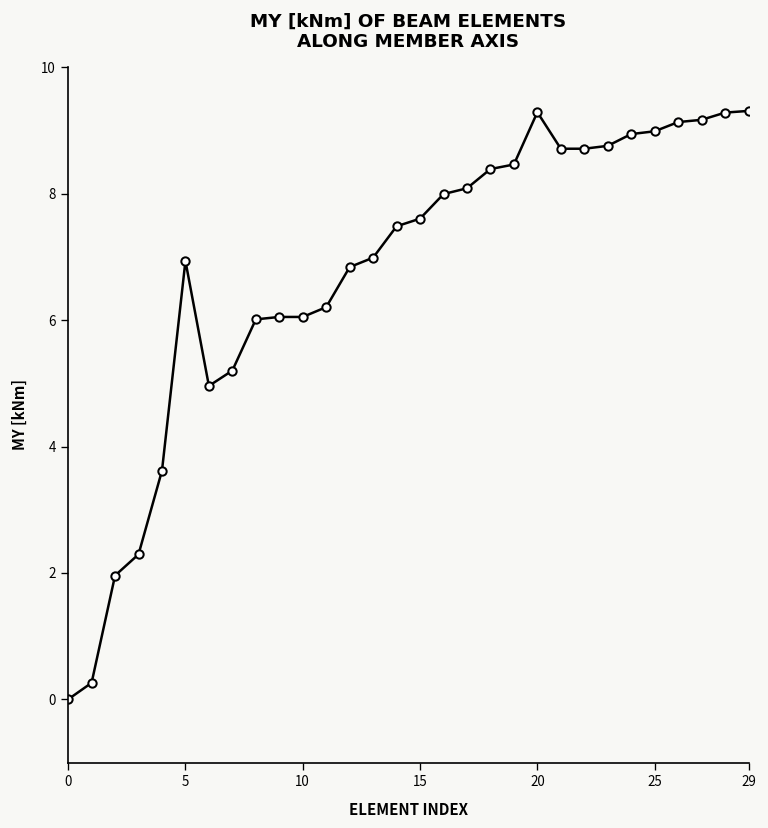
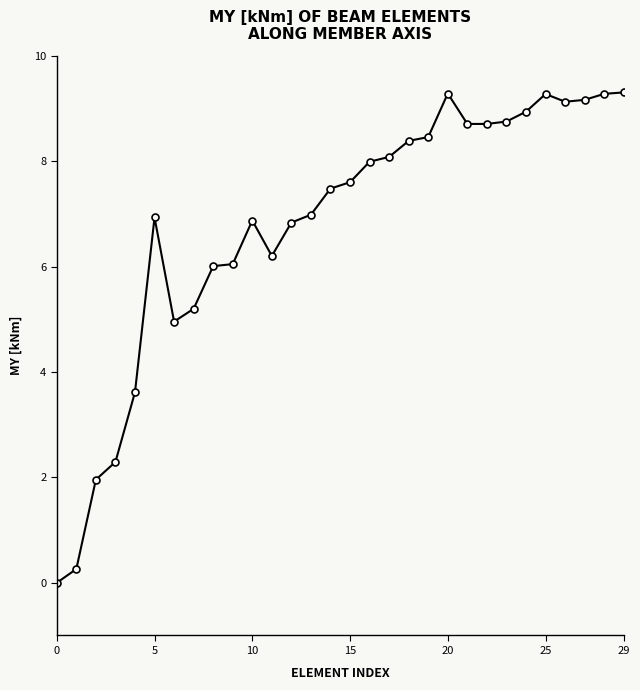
10: 6.1 -> 6.9
25: 9.0 -> 9.3
